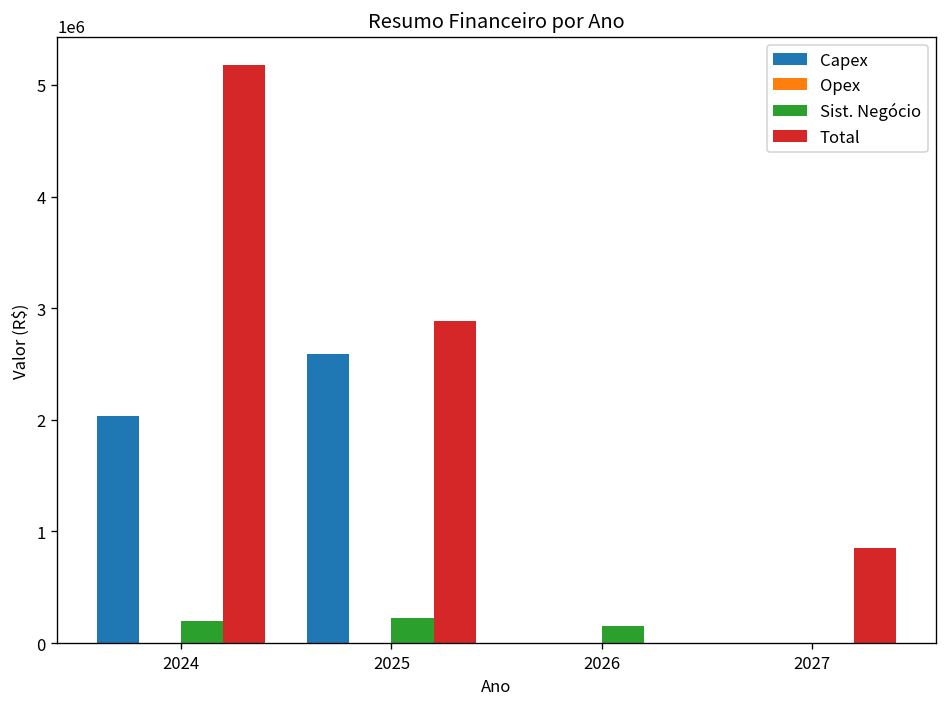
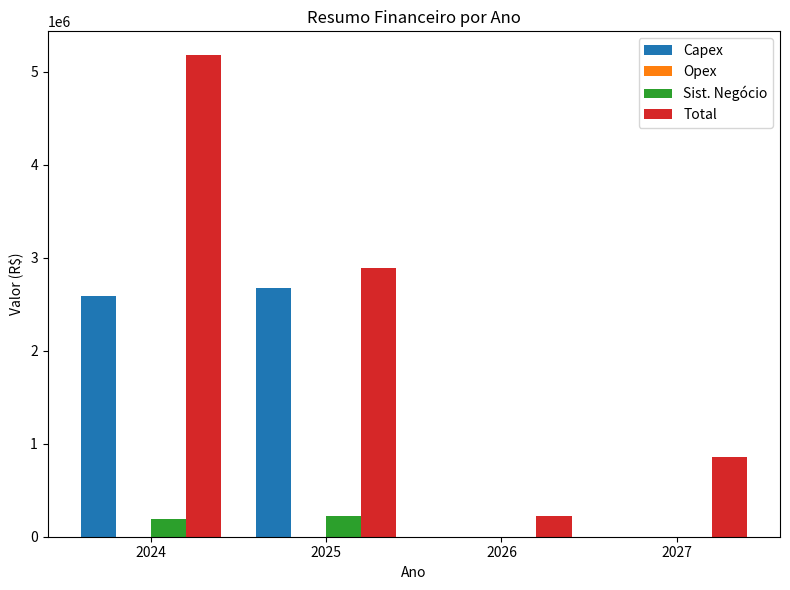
Capex, 2024: 2000000 -> 2600000
Capex, 2025: 2600000 -> 2700000
Sist. Negócio, 2026: 200000 -> 0
Total, 2026: 0 -> 200000
